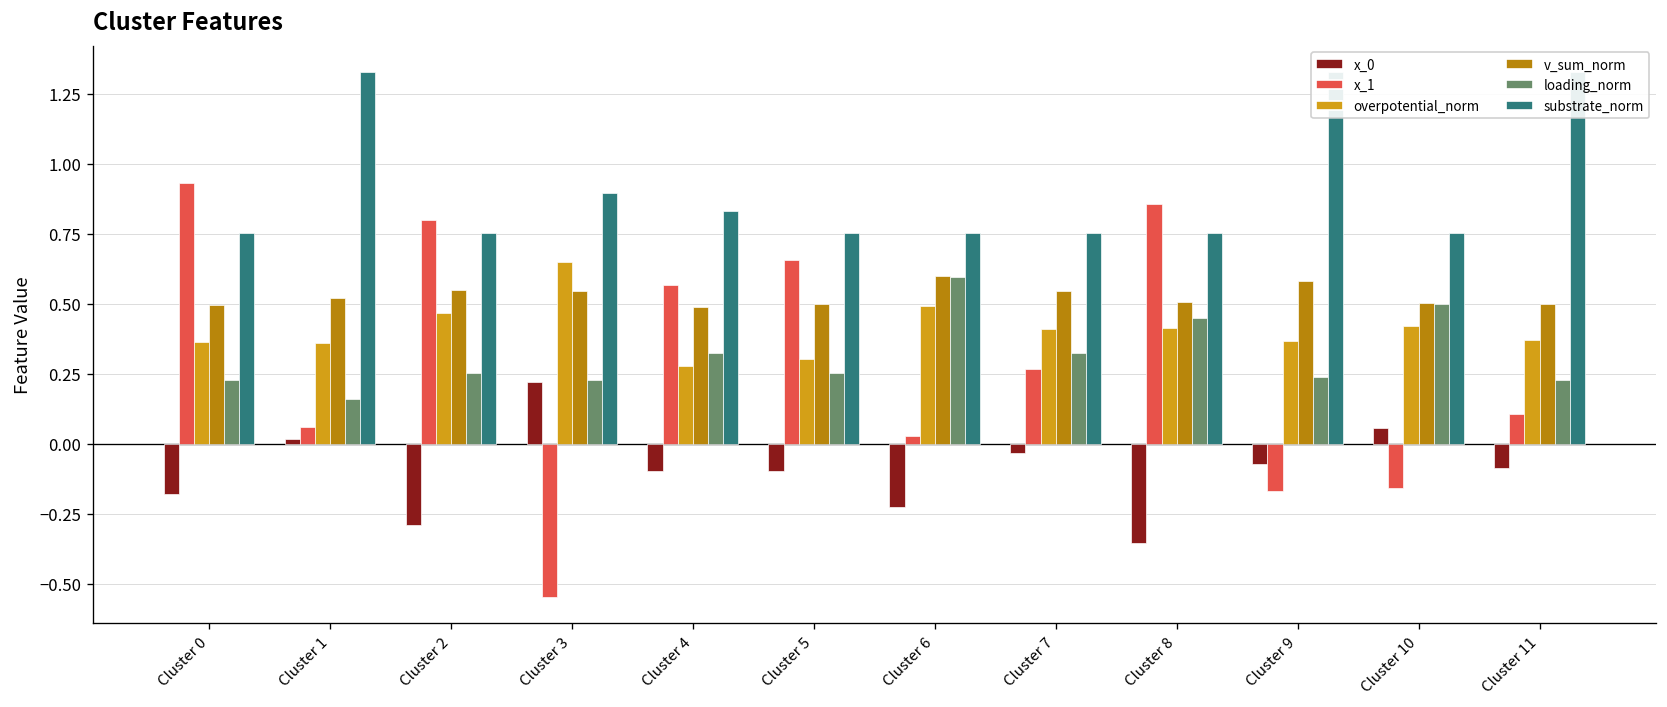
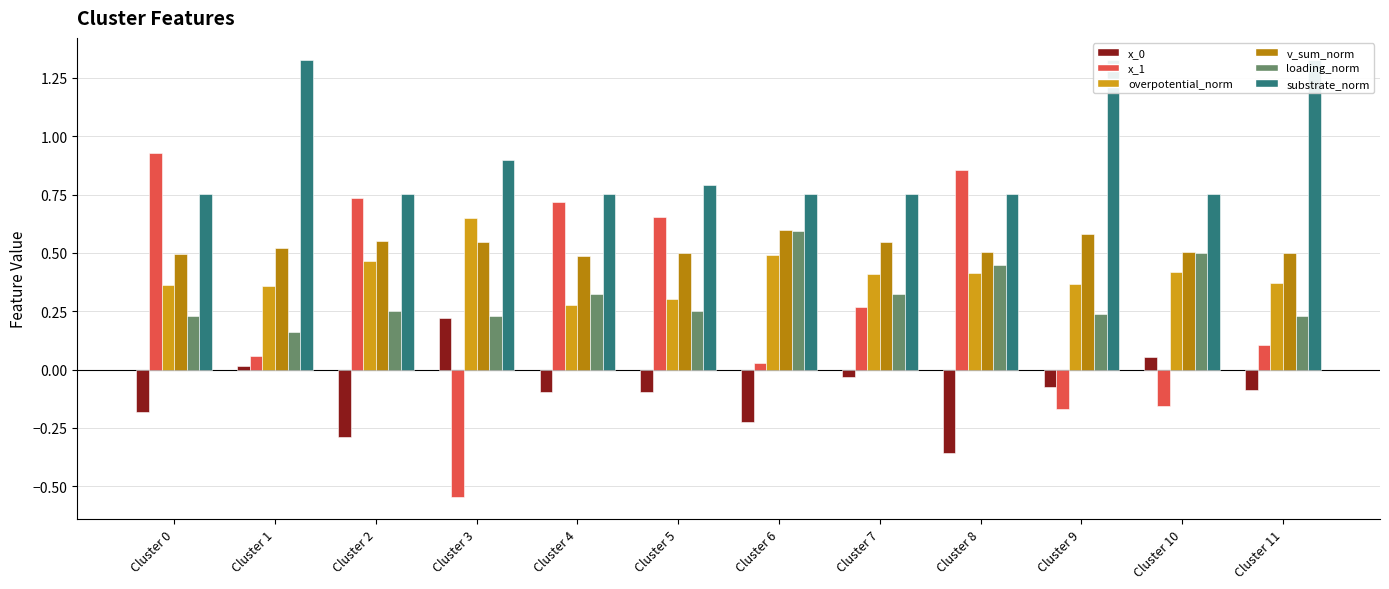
x_1, Cluster 2: 0.80 -> 0.73
x_1, Cluster 4: 0.57 -> 0.72
substrate_norm, Cluster 4: 0.83 -> 0.75
substrate_norm, Cluster 5: 0.75 -> 0.79
